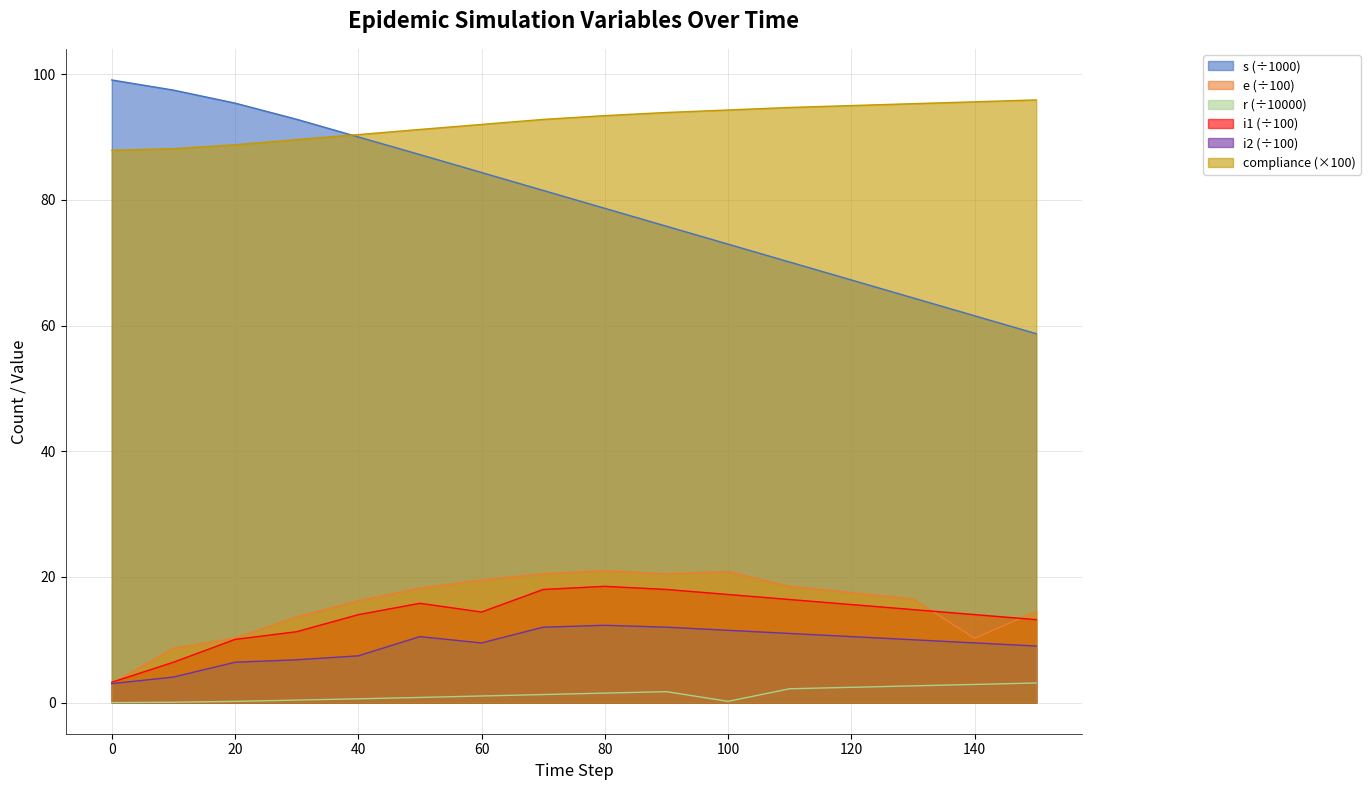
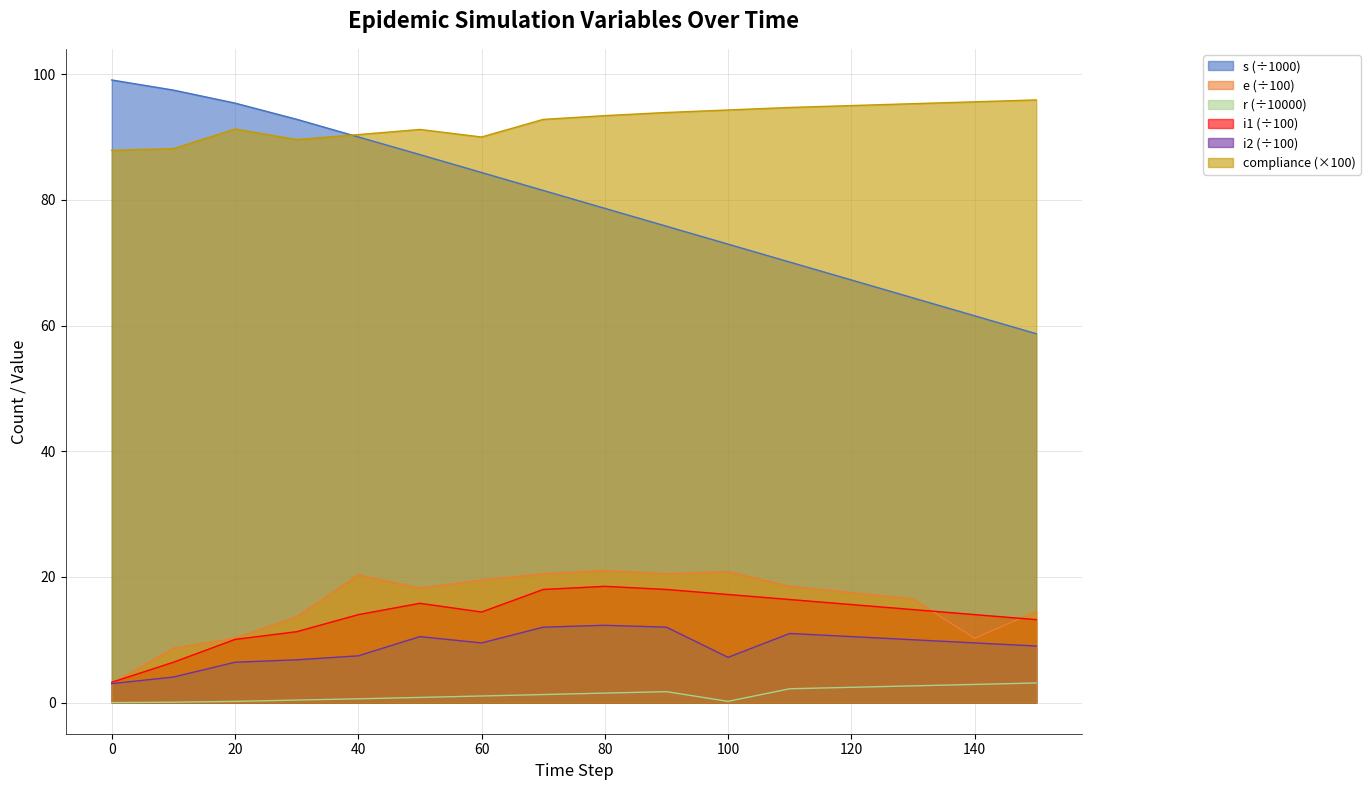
compliance (×100), 20: 89 -> 91
e (÷100), 40: 16 -> 20
compliance (×100), 60: 92 -> 90
i2 (÷100), 100: 12 -> 7
